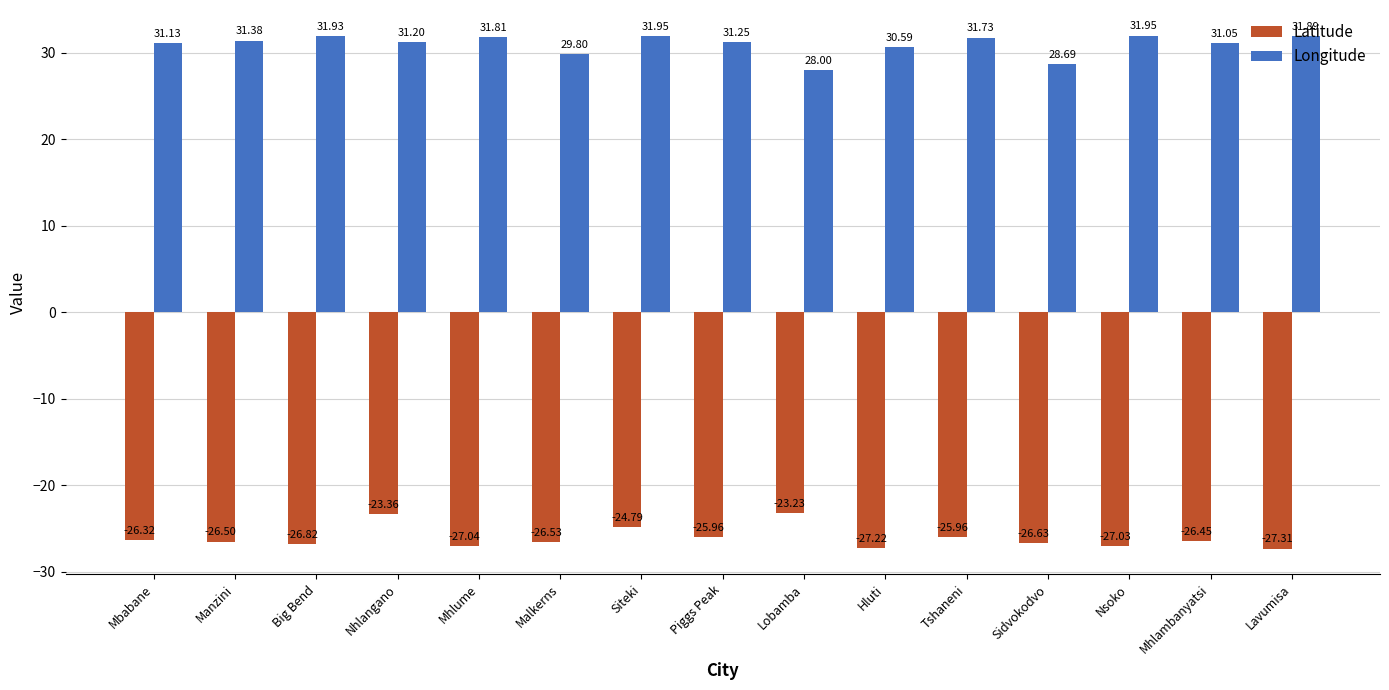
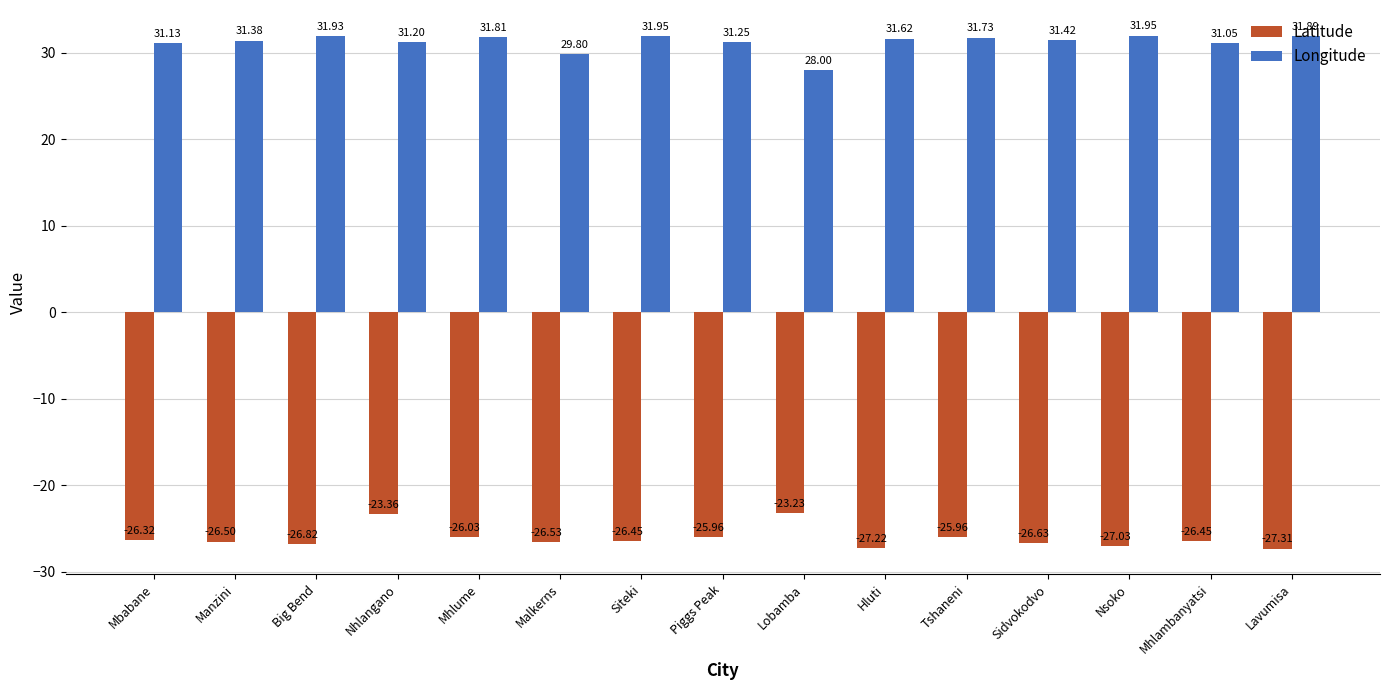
Latitude, Mhlume: -27.04 -> -26.03
Latitude, Siteki: -24.79 -> -26.45
Longitude, Hluti: 30.59 -> 31.62
Longitude, Sidvokodvo: 28.69 -> 31.42
